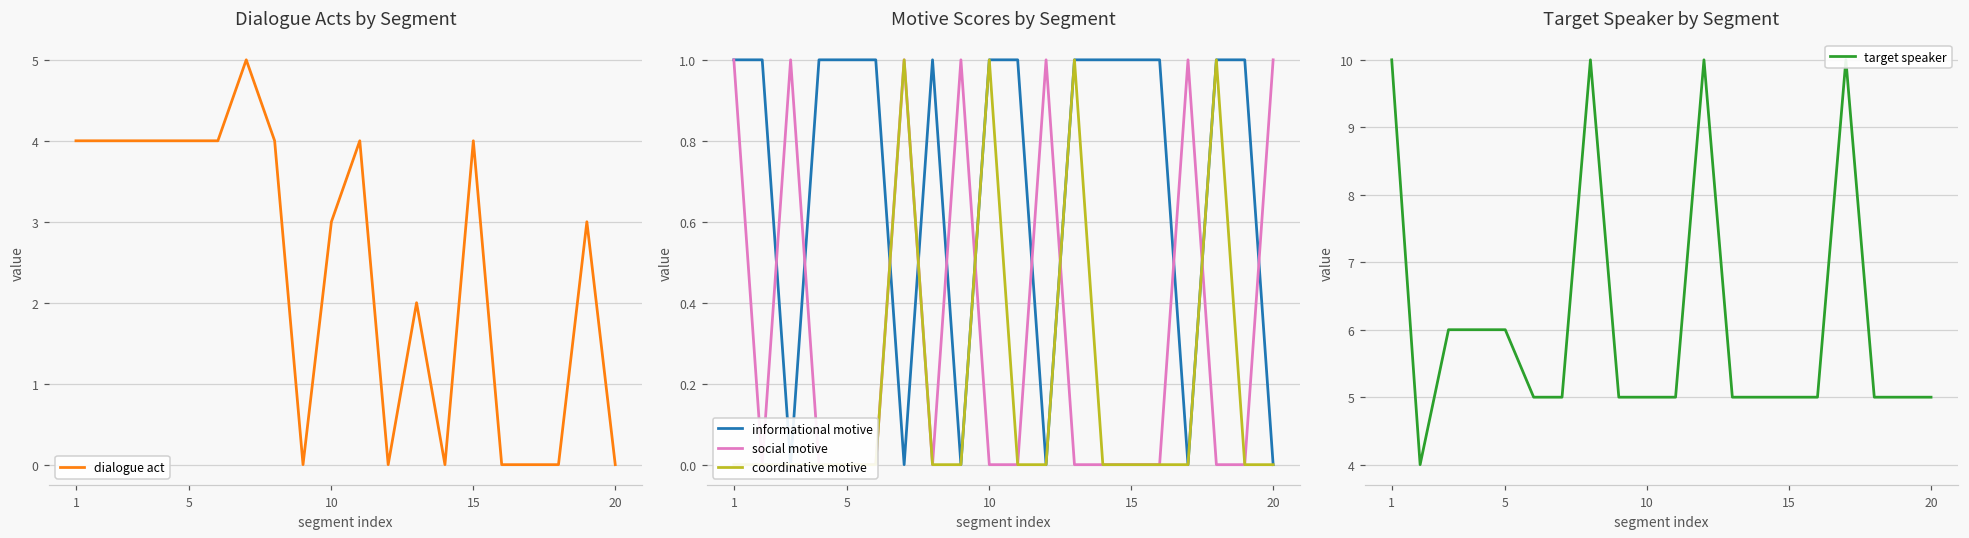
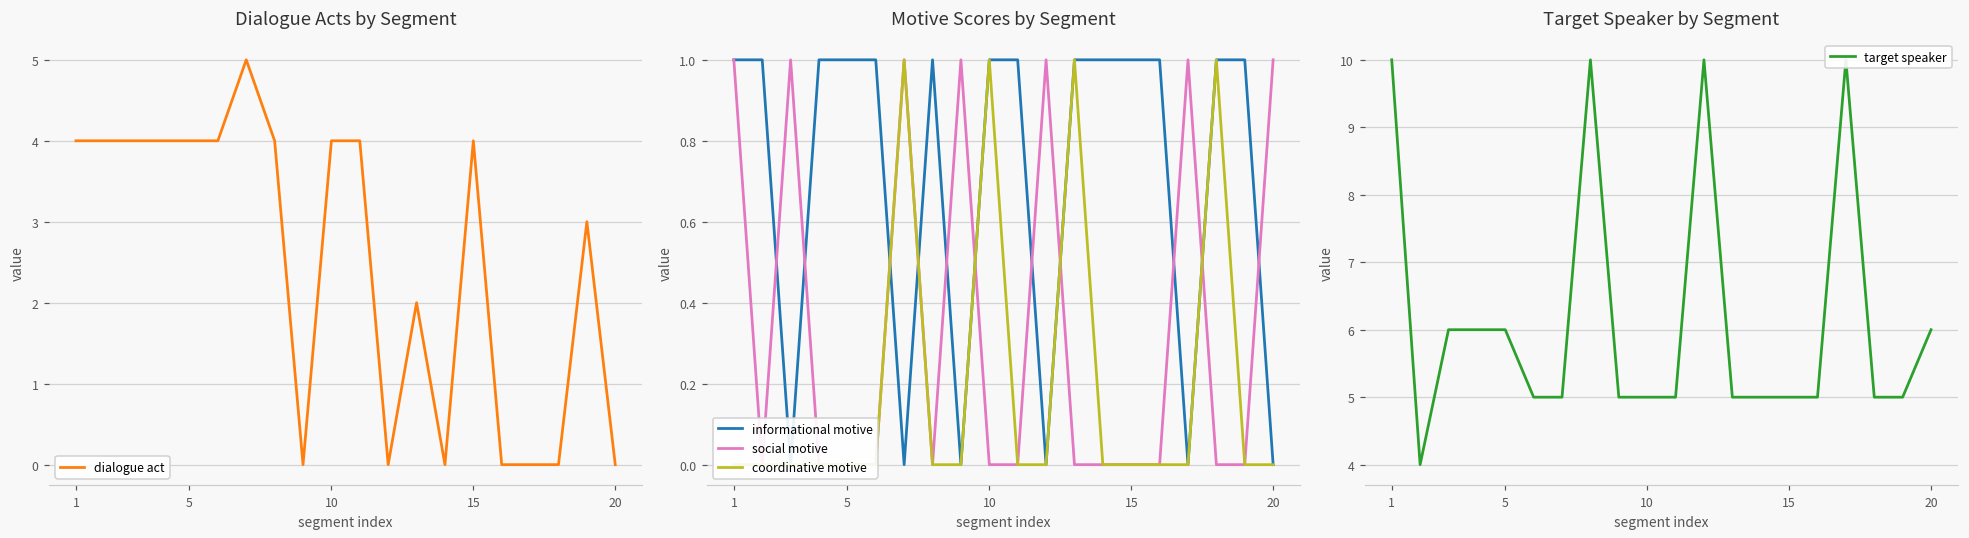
Dialogue Acts by Segment, 10: 3 -> 4
Target Speaker by Segment, 20: 5 -> 6
